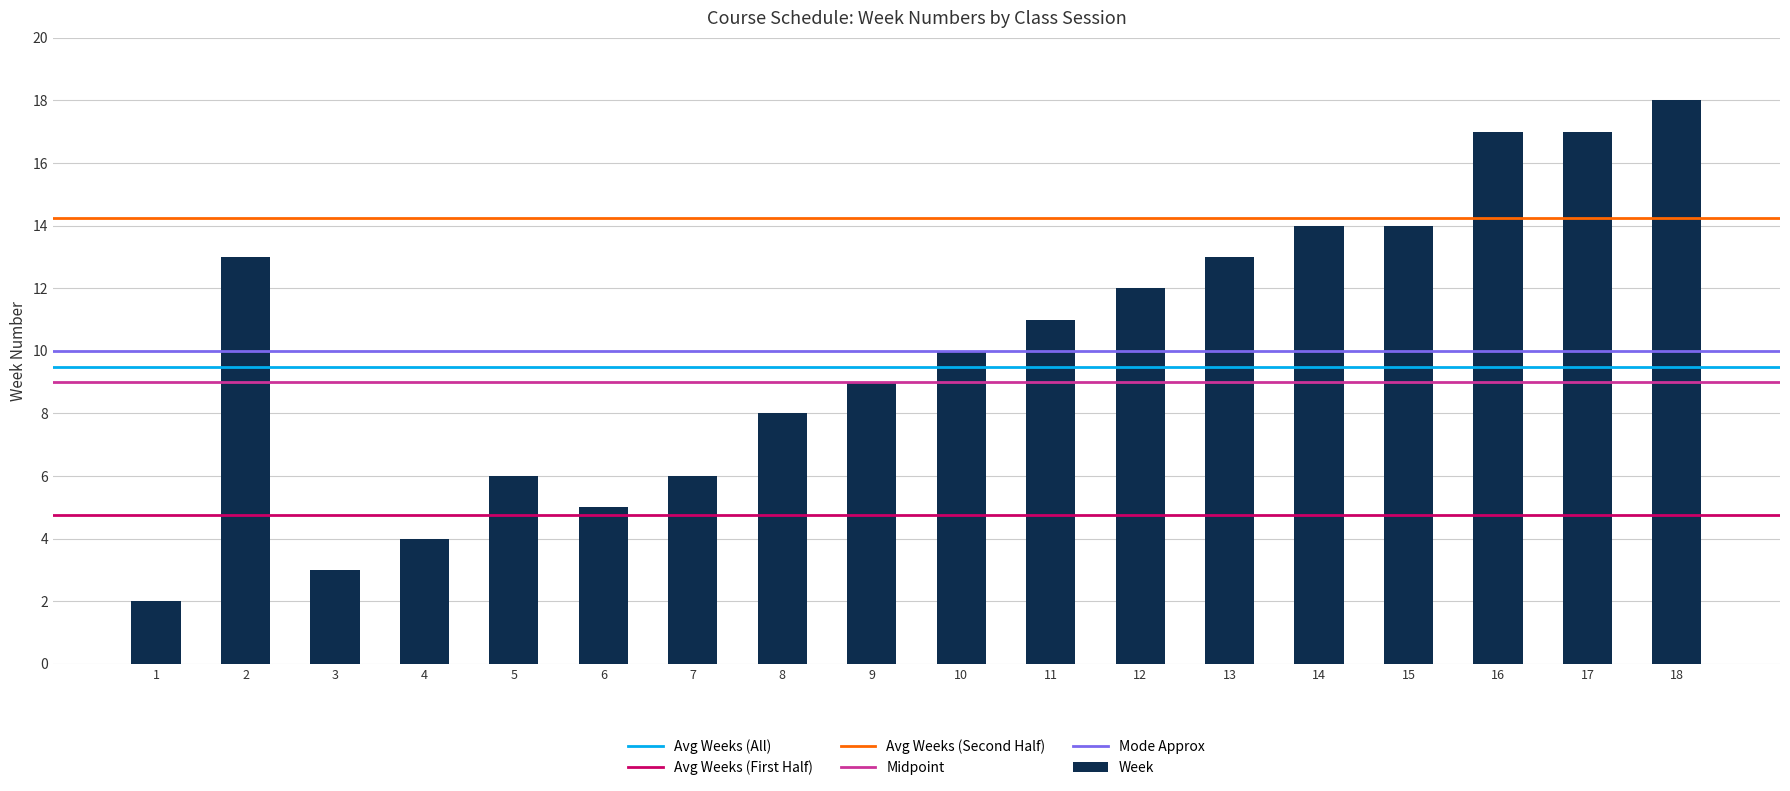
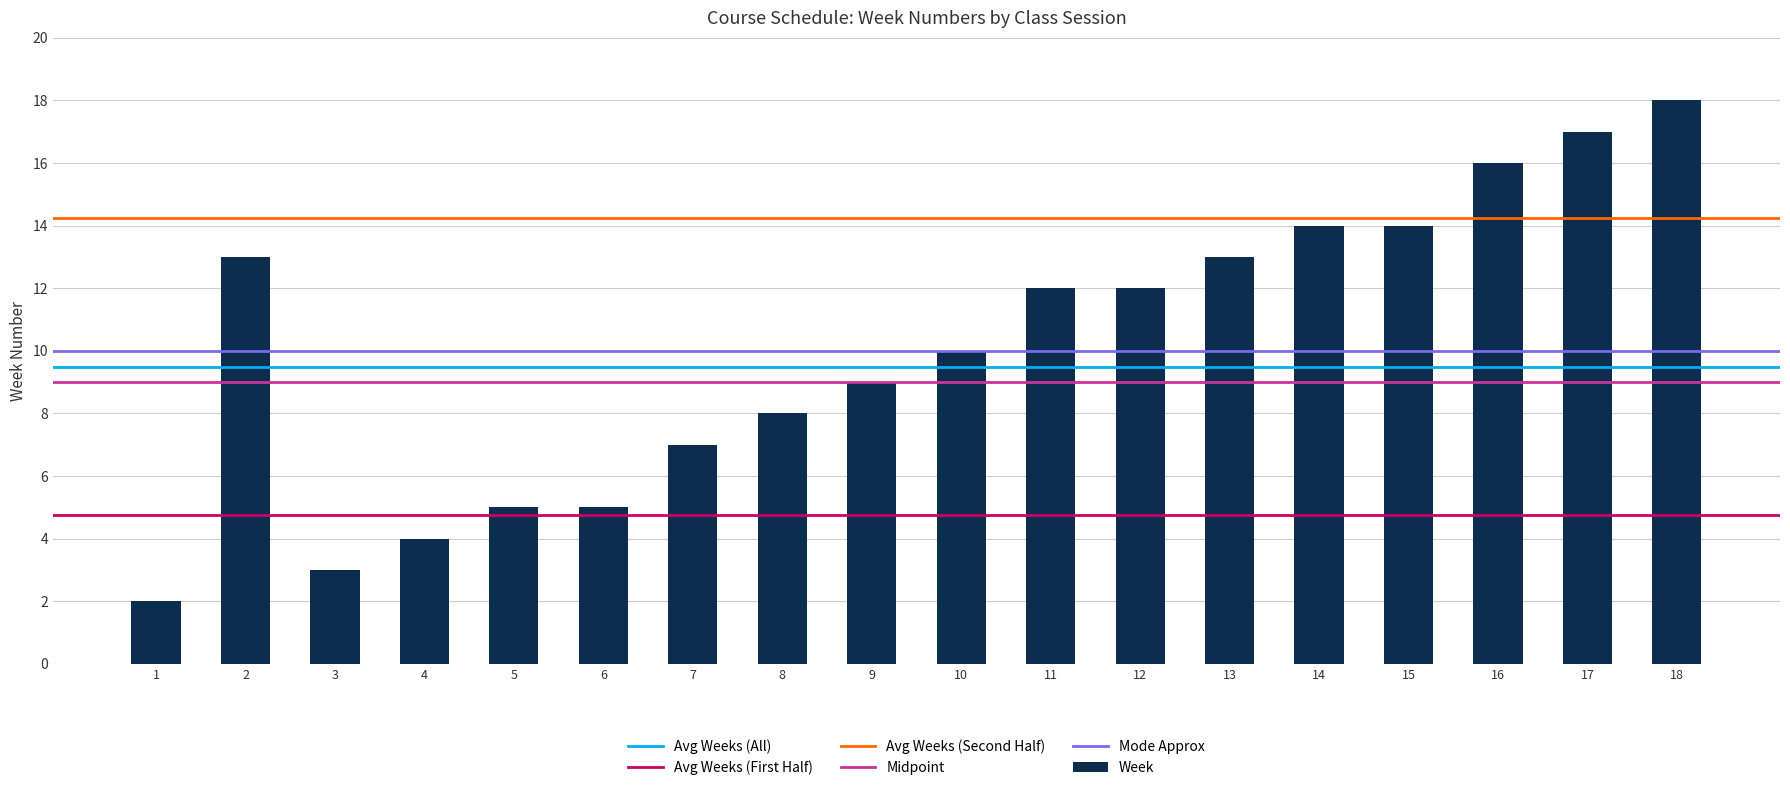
5: 6 -> 5
7: 6 -> 7
11: 11 -> 12
16: 17 -> 16
